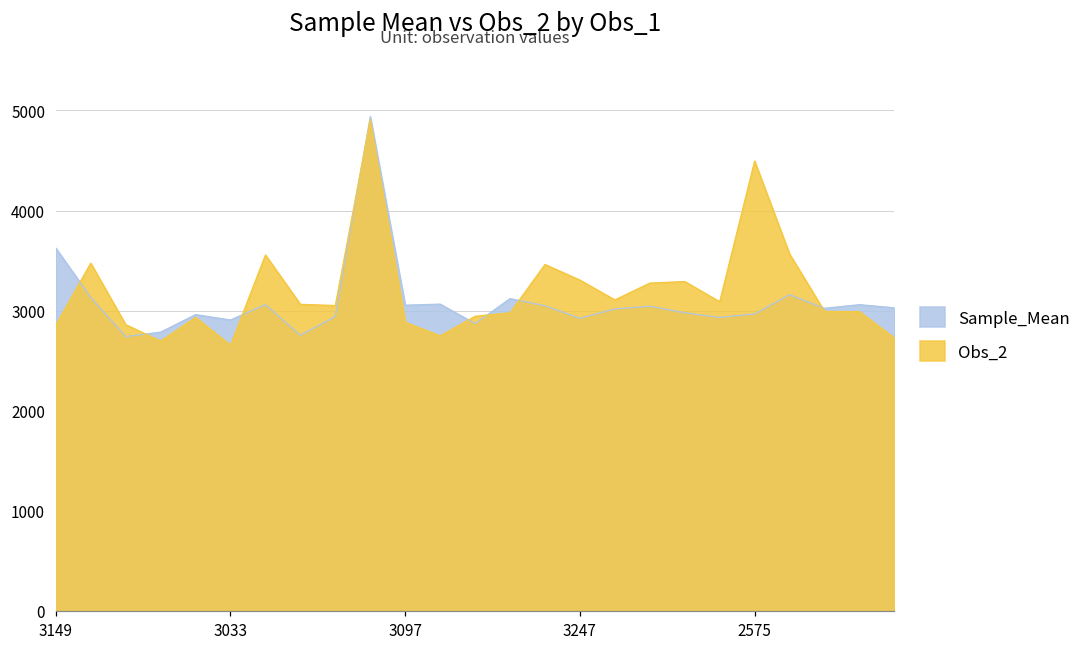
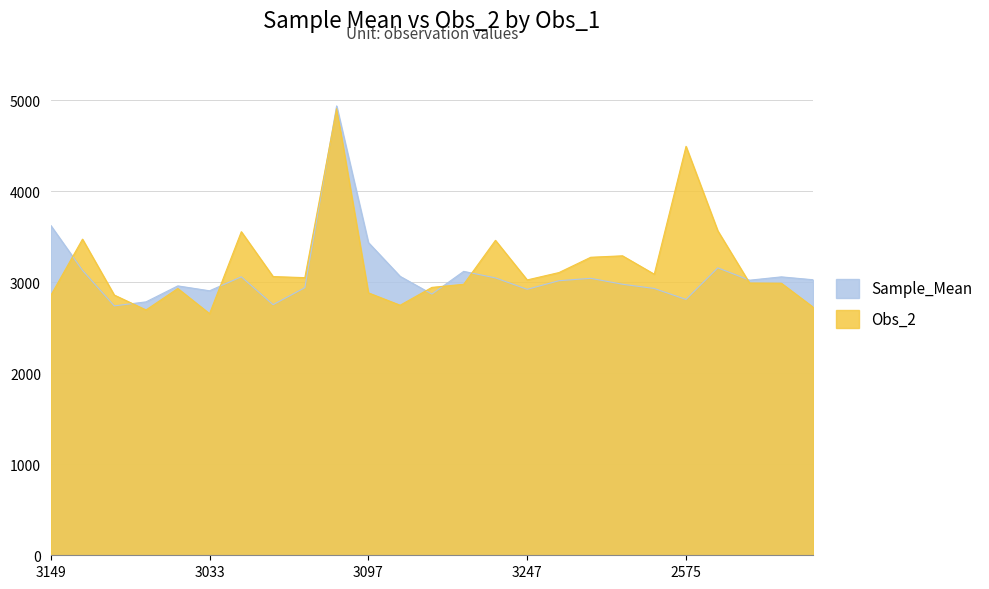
Sample_Mean, 3097: 3100 -> 3400
Obs_2, 3247: 3300 -> 3000
Sample_Mean, 2575: 3000 -> 2800
